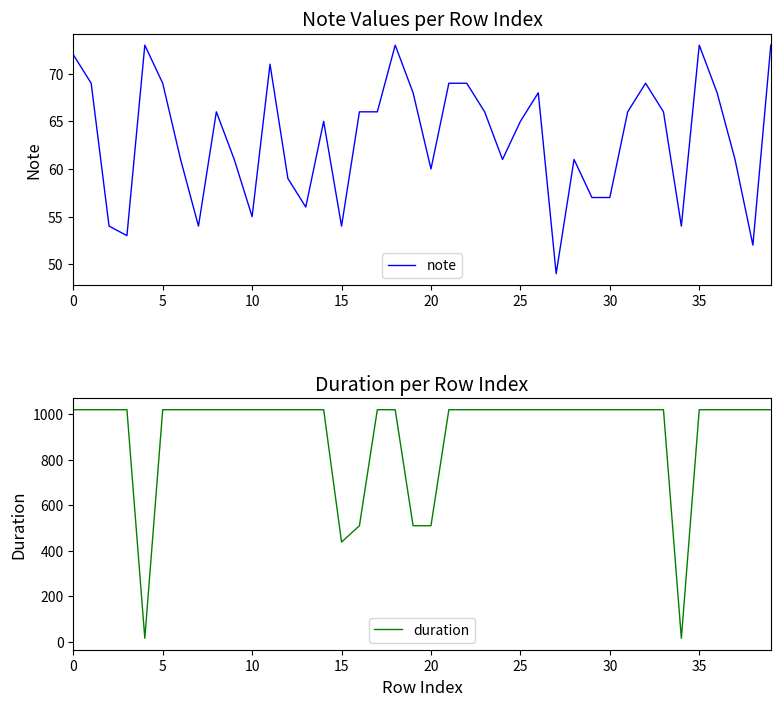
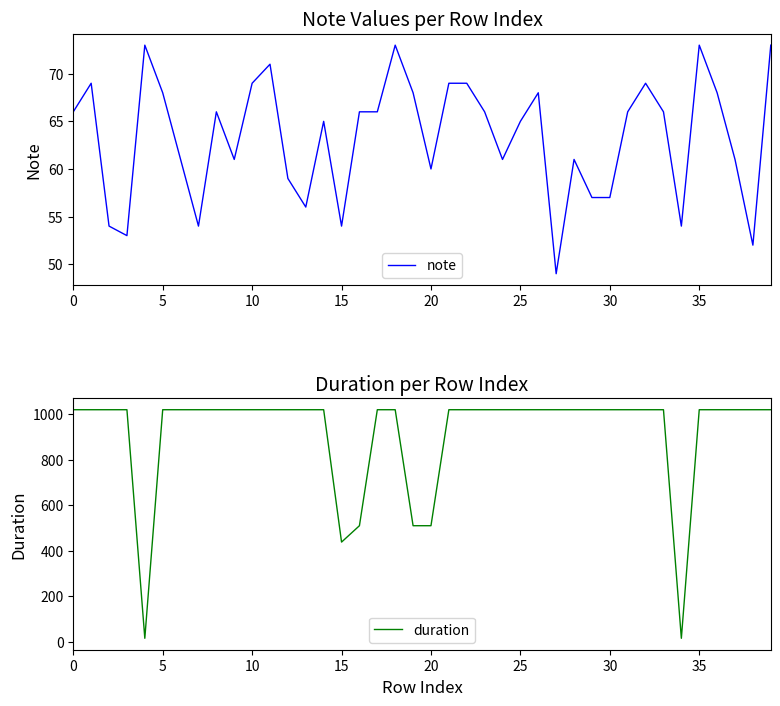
Note Values per Row Index, 0: 72 -> 66
Note Values per Row Index, 5: 69 -> 68
Note Values per Row Index, 10: 55 -> 69
